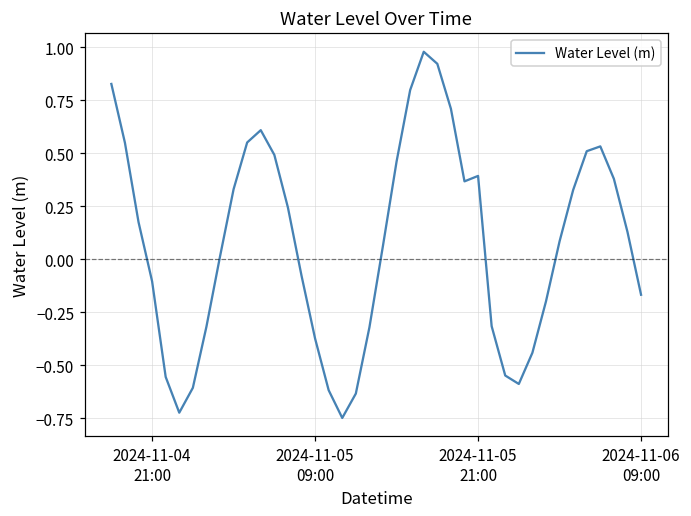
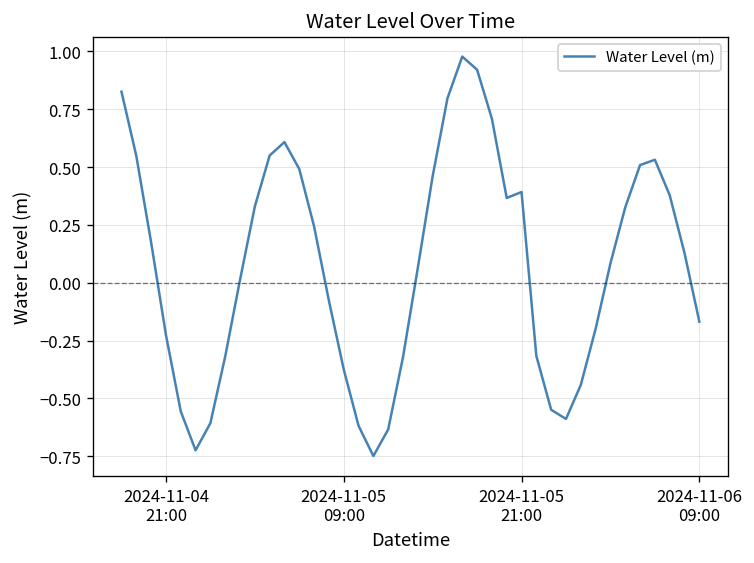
2024-11-04 21:00: -0.10 -> -0.22
